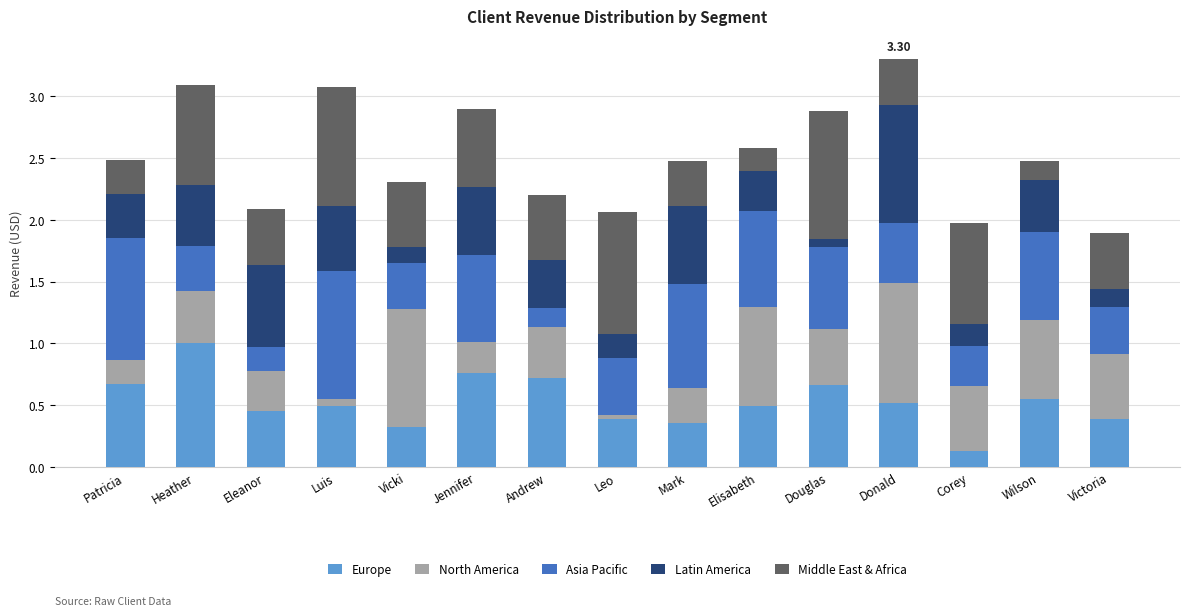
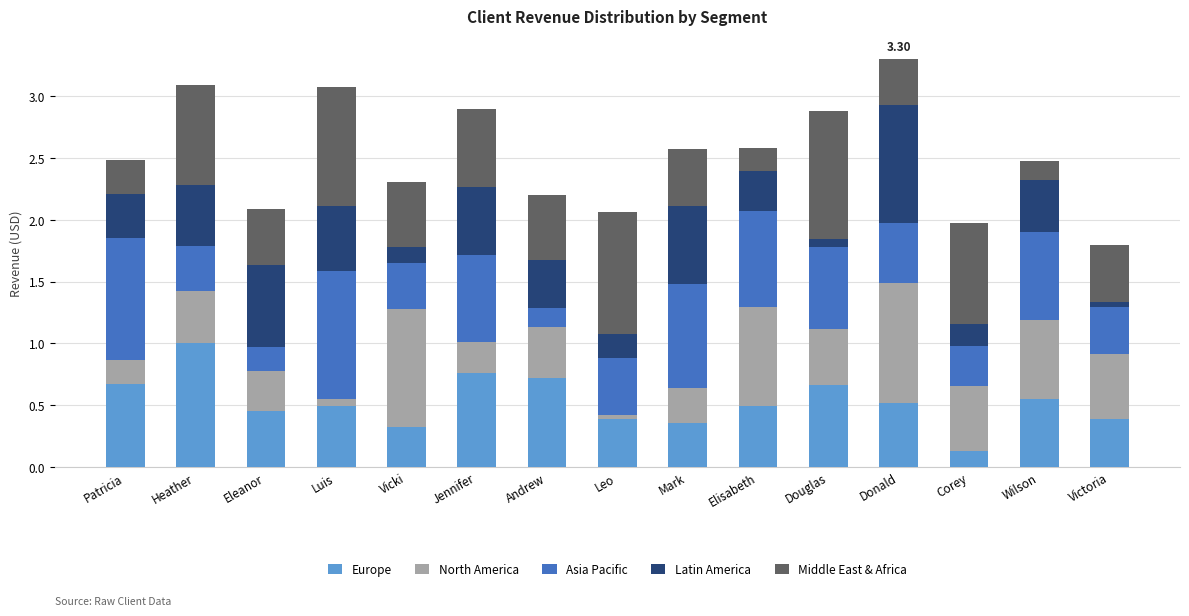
Middle East & Africa, Mark: 0.36 -> 0.46
Latin America, Victoria: 0.14 -> 0.04
